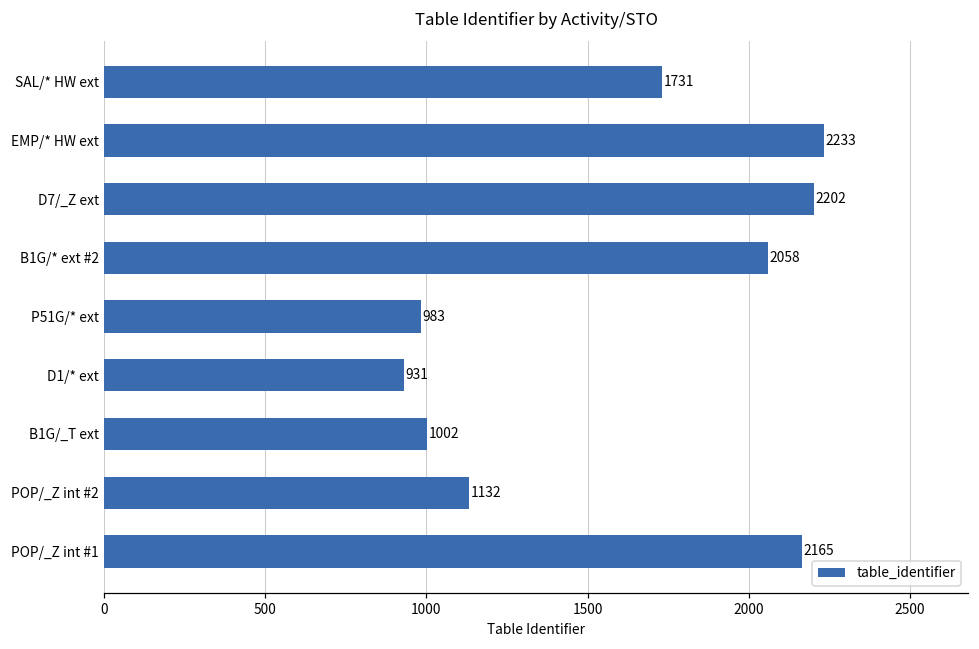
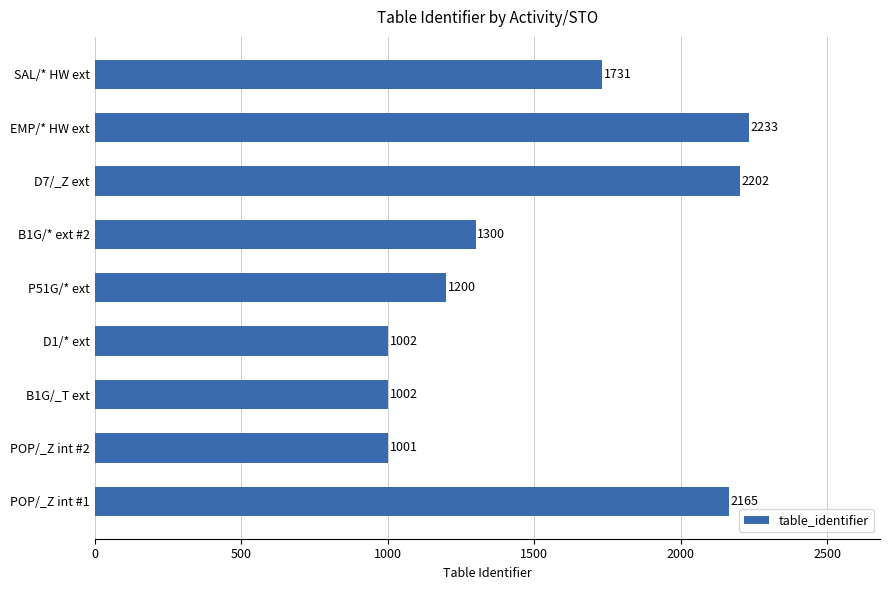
B1G/* ext #2: 2058 -> 1300
P51G/* ext: 983 -> 1200
D1/* ext: 931 -> 1002
POP/_Z int #2: 1132 -> 1001
